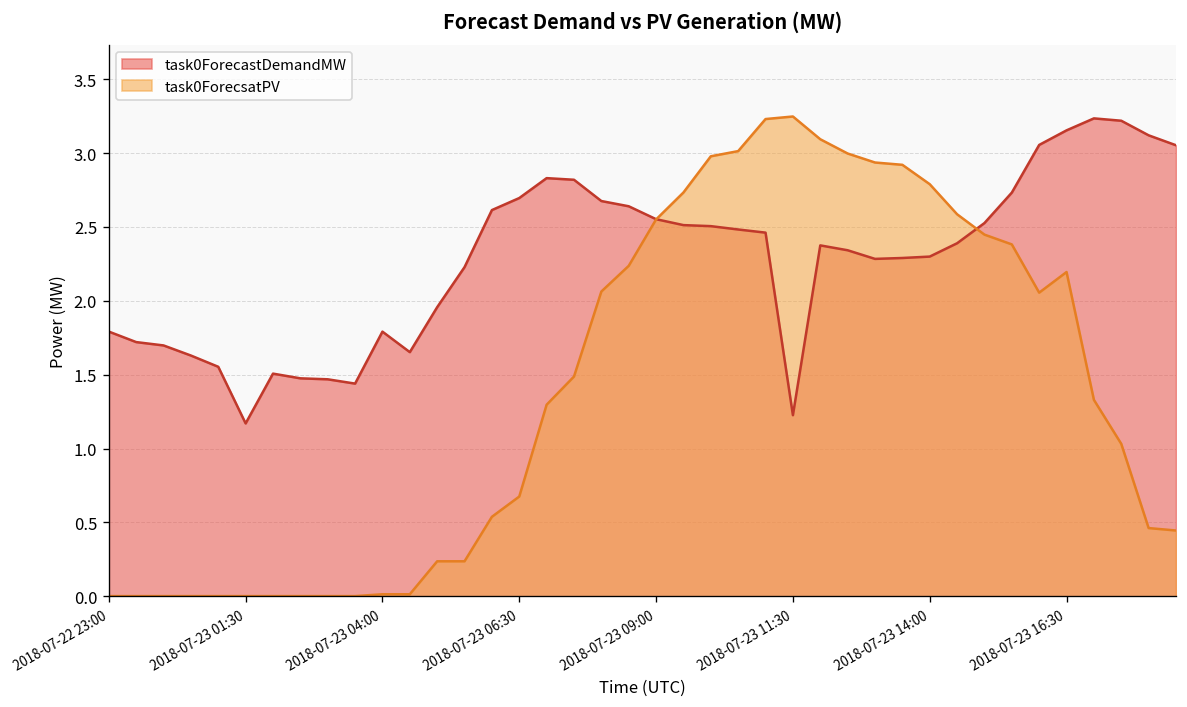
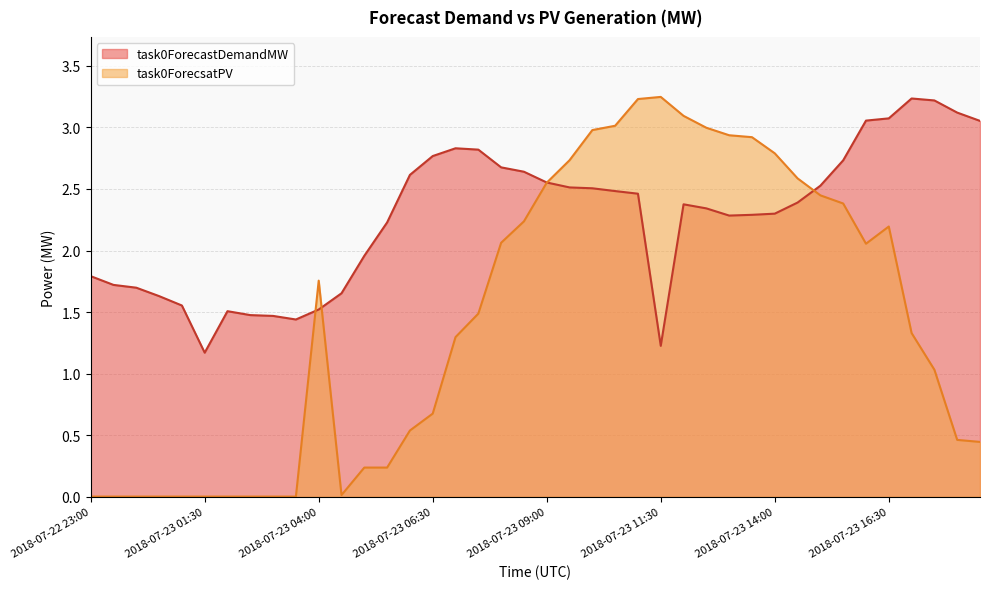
task0ForecastDemandMW, 2018-07-23 04:00: 1.79 -> 1.52
task0ForecsatPV, 2018-07-23 04:00: 0.01 -> 1.76
task0ForecastDemandMW, 2018-07-23 06:30: 2.70 -> 2.77
task0ForecastDemandMW, 2018-07-23 16:30: 3.15 -> 3.07
